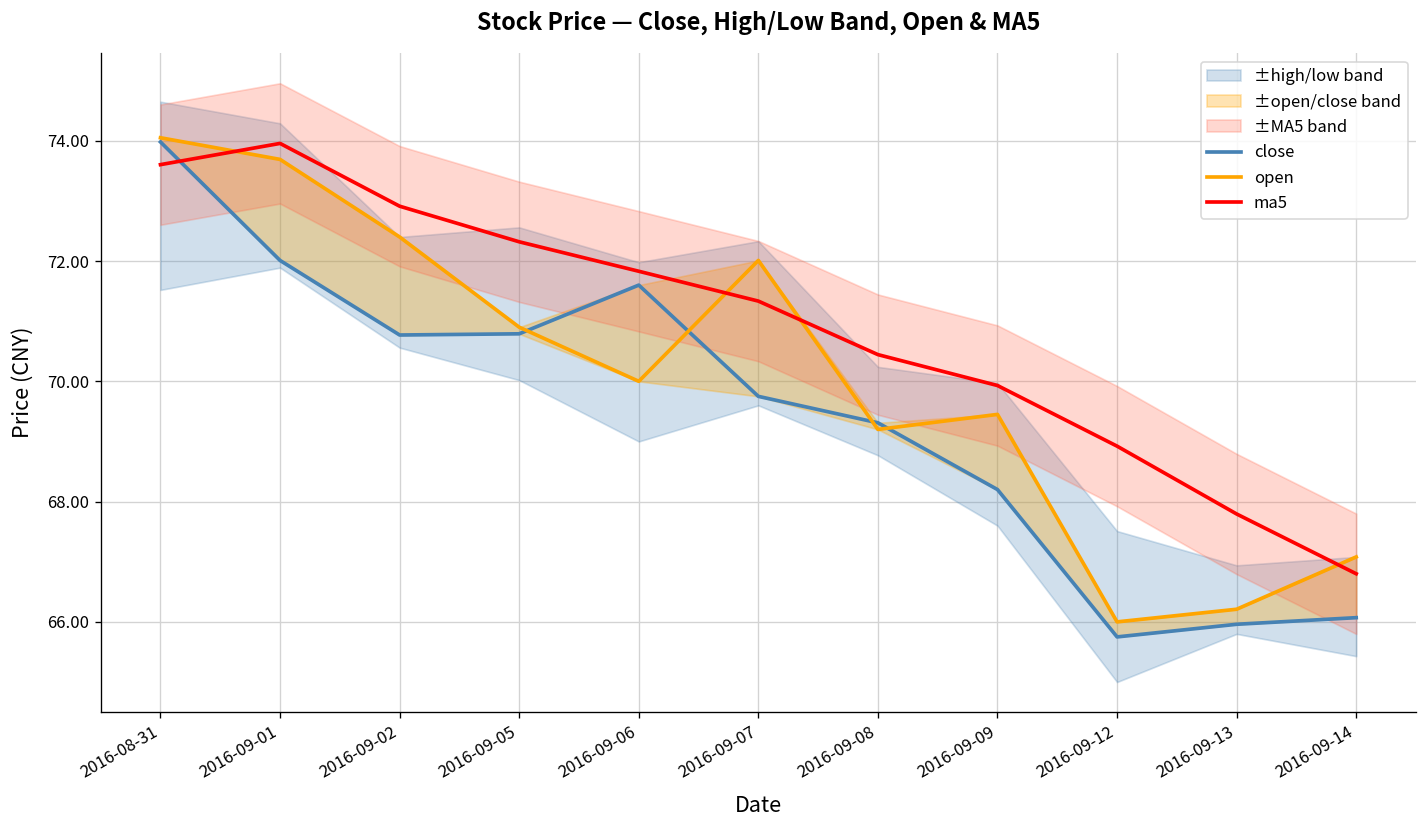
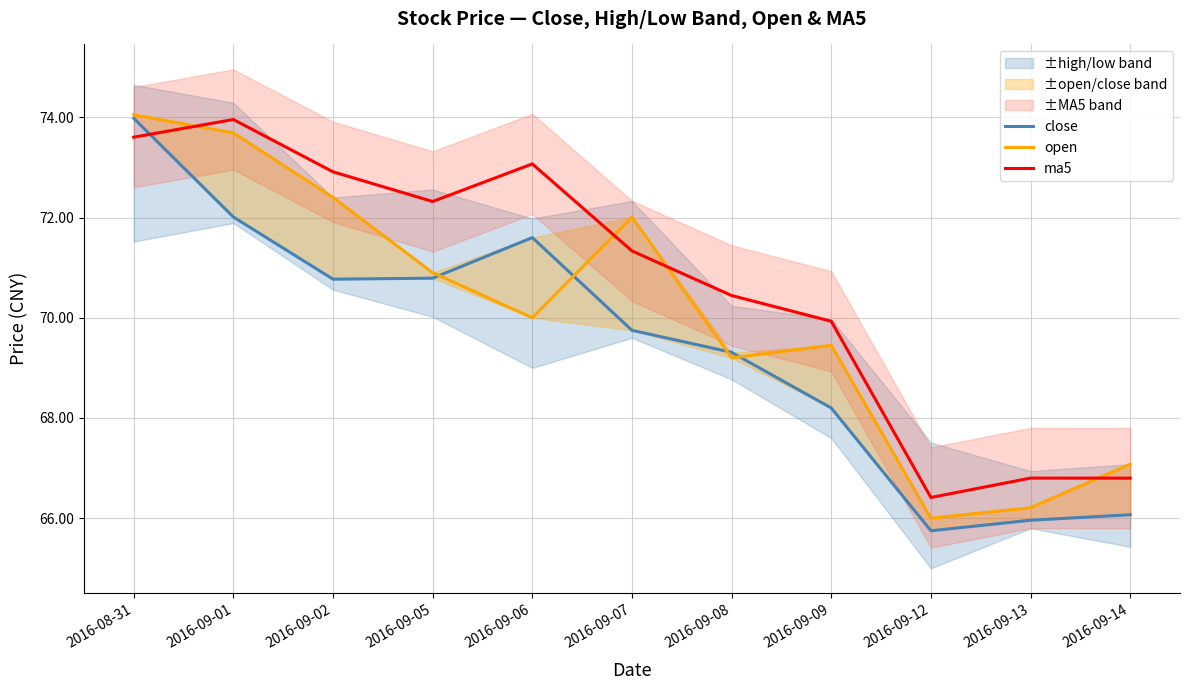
ma5, 2016-09-06: 71.8 -> 73.1
ma5, 2016-09-12: 68.9 -> 66.4
ma5, 2016-09-13: 67.8 -> 66.8
